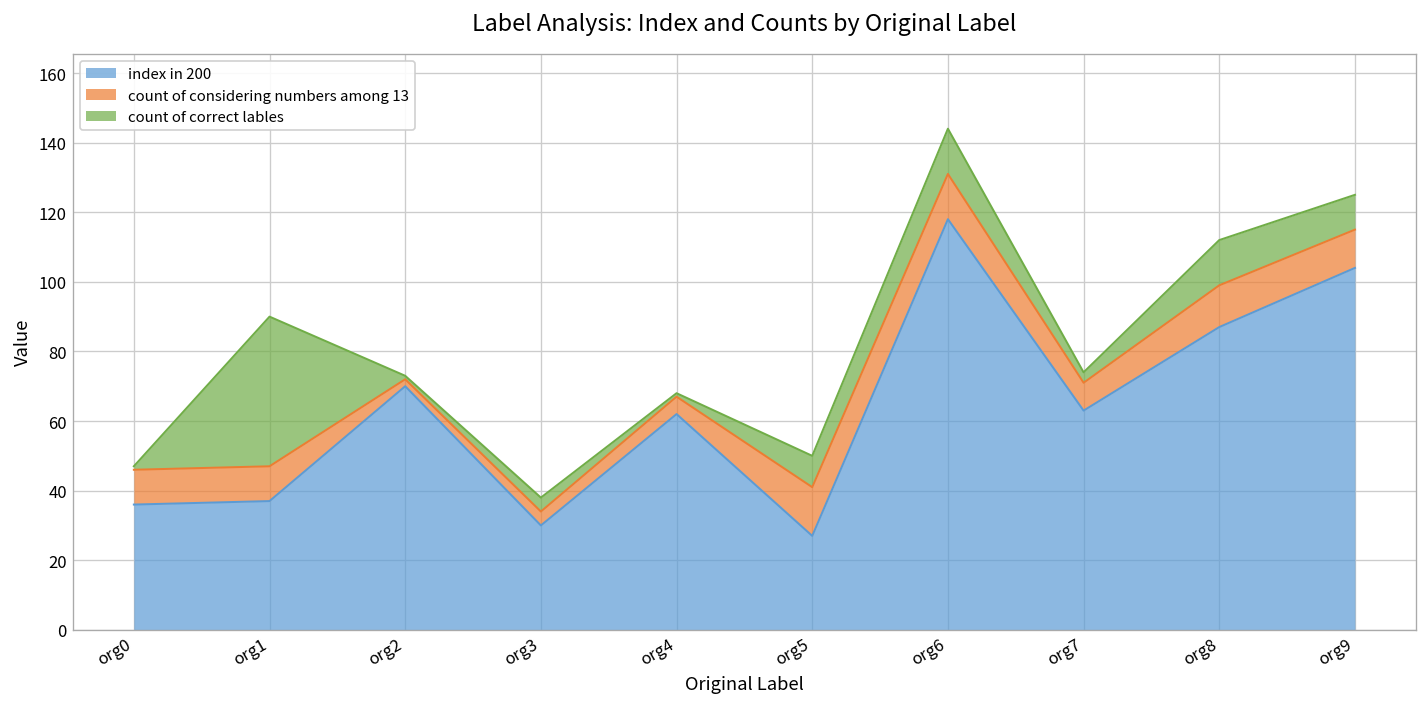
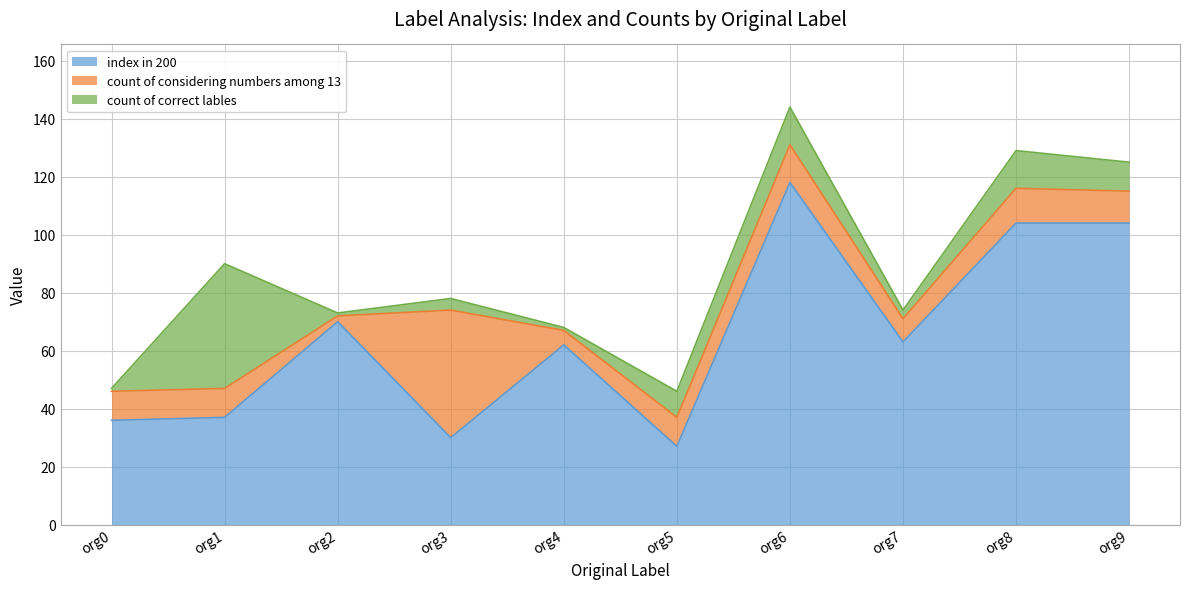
count of considering numbers among 13, org3: 4 -> 44
count of considering numbers among 13, org5: 14 -> 10
index in 200, org8: 87 -> 104
